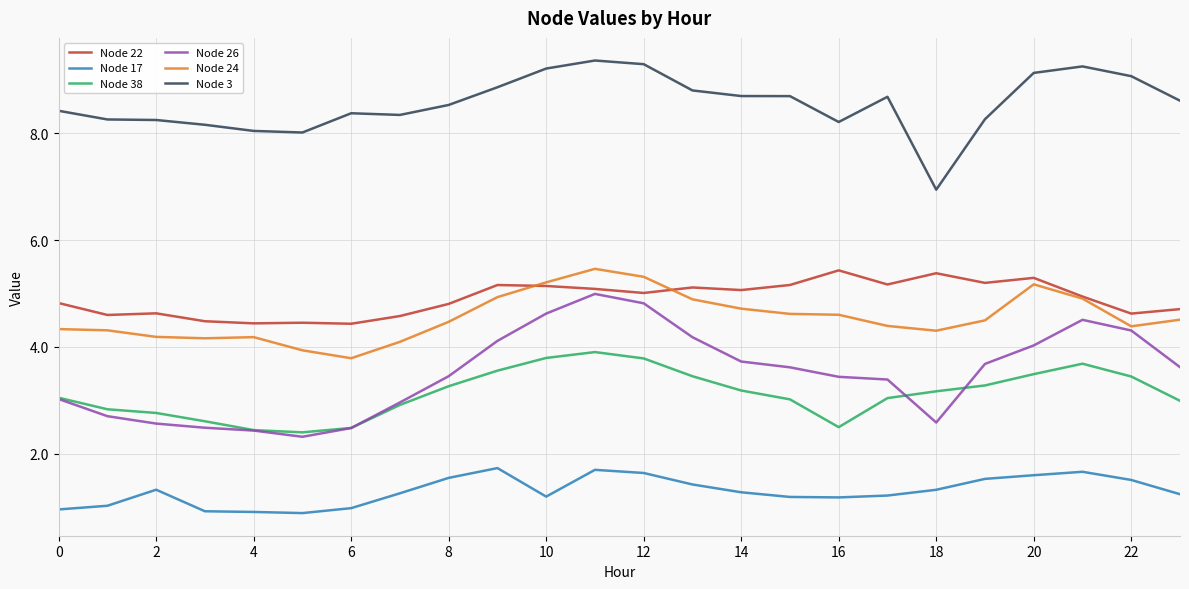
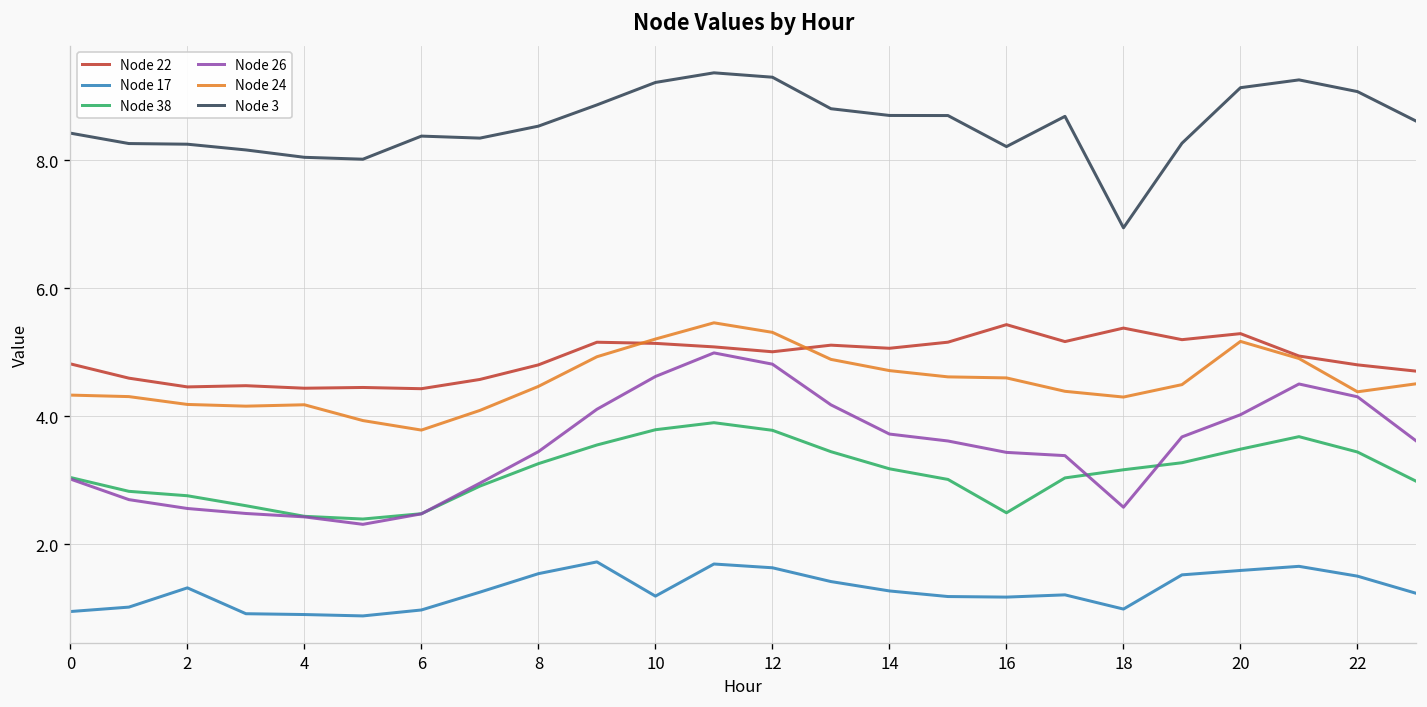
Node 22, 2: 4.6 -> 4.5
Node 17, 18: 1.3 -> 1.0
Node 22, 22: 4.6 -> 4.8
